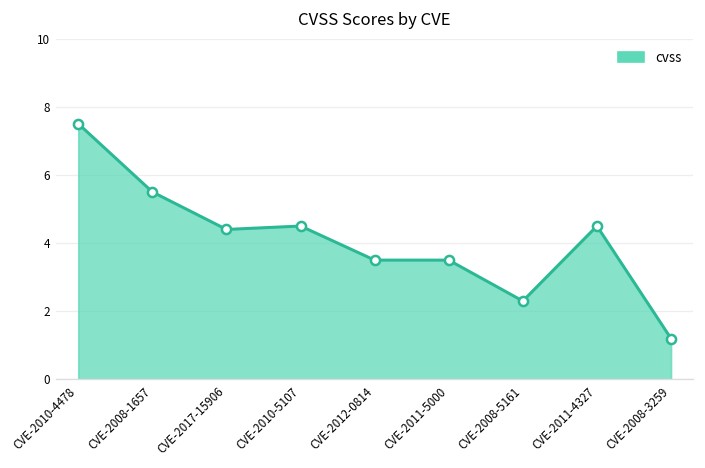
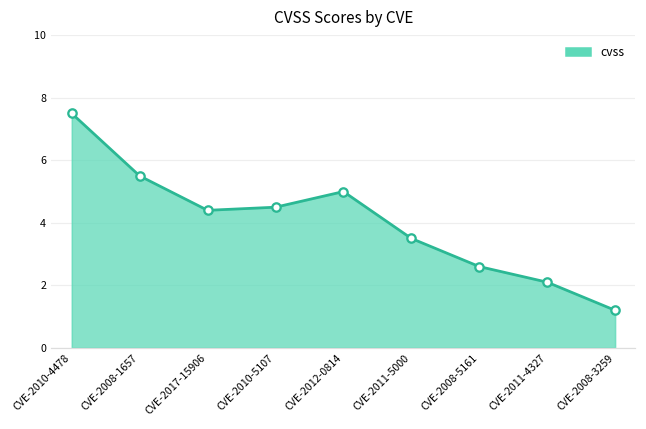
CVE-2012-0814: 3.5 -> 5.0
CVE-2008-5161: 2.3 -> 2.6
CVE-2011-4327: 4.5 -> 2.1
